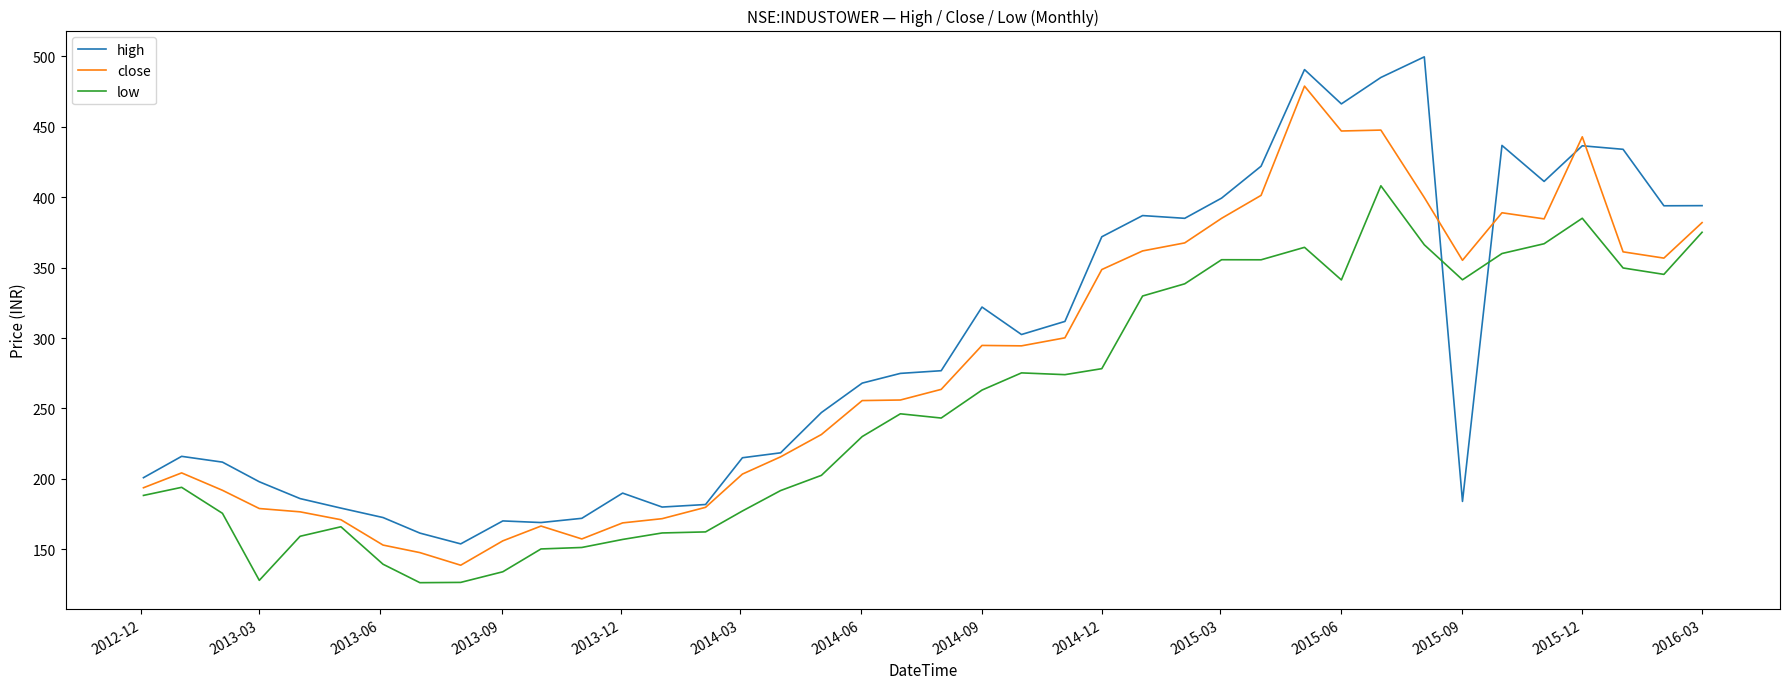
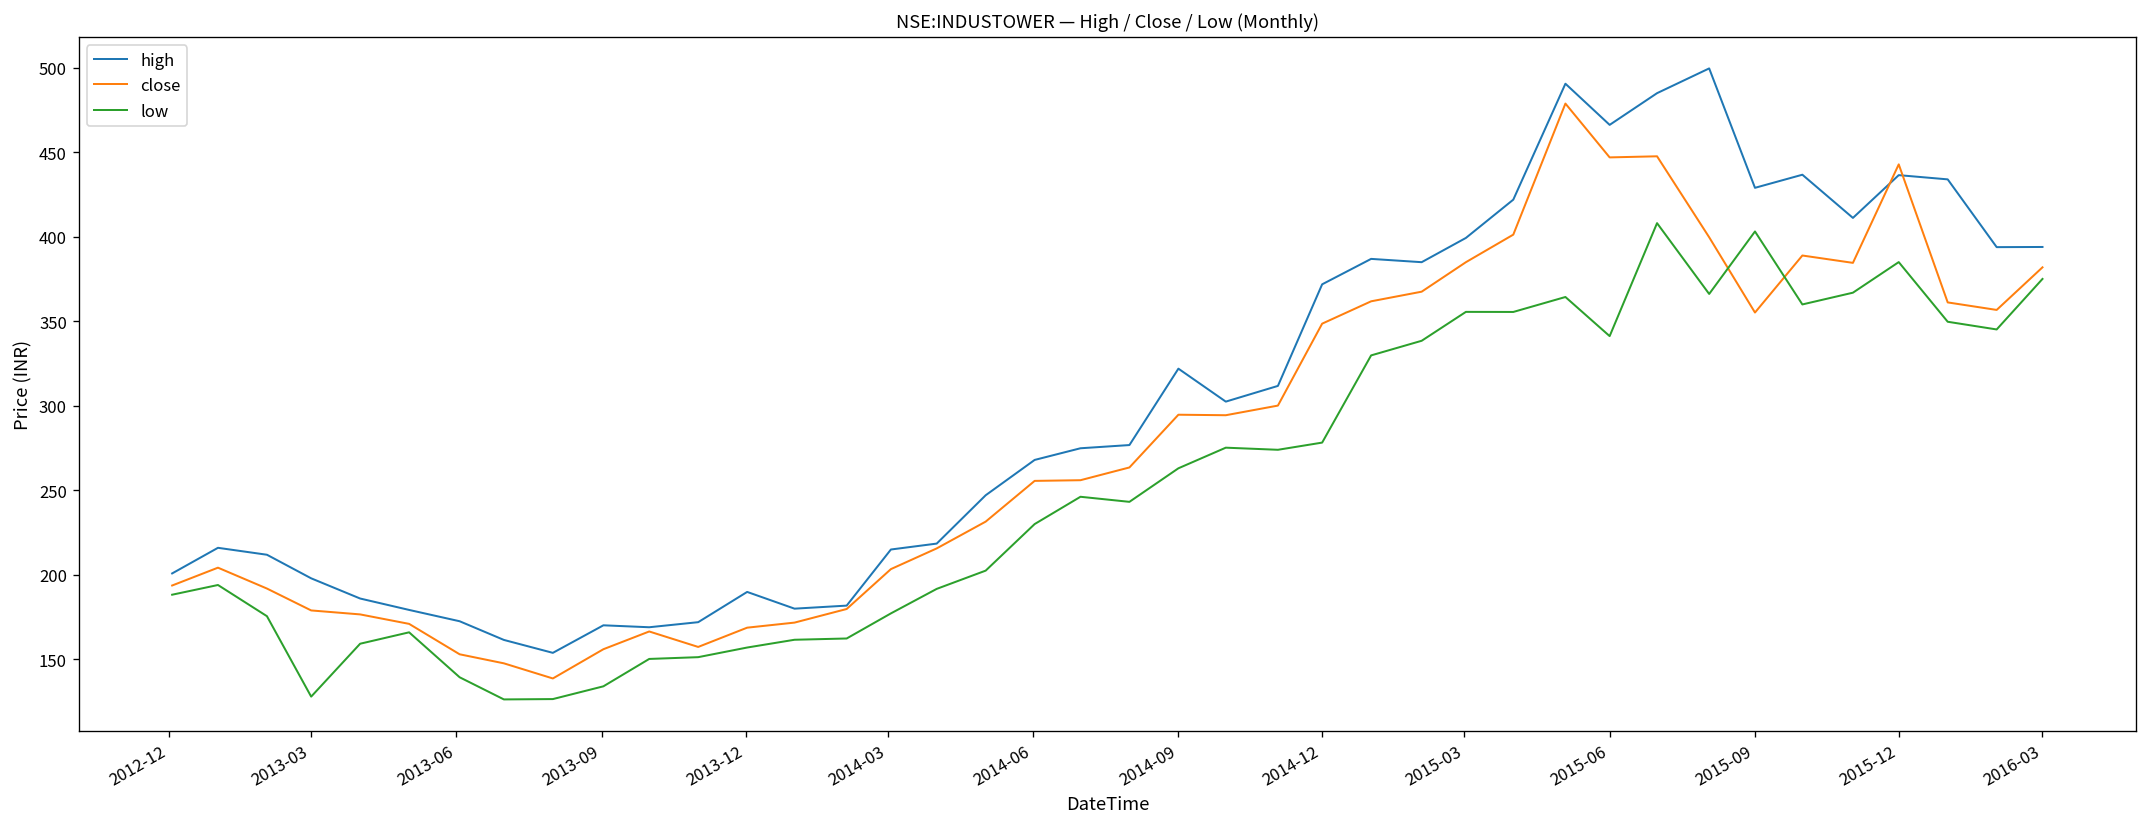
high, 2015-09: 184 -> 429
low, 2015-09: 341 -> 403
